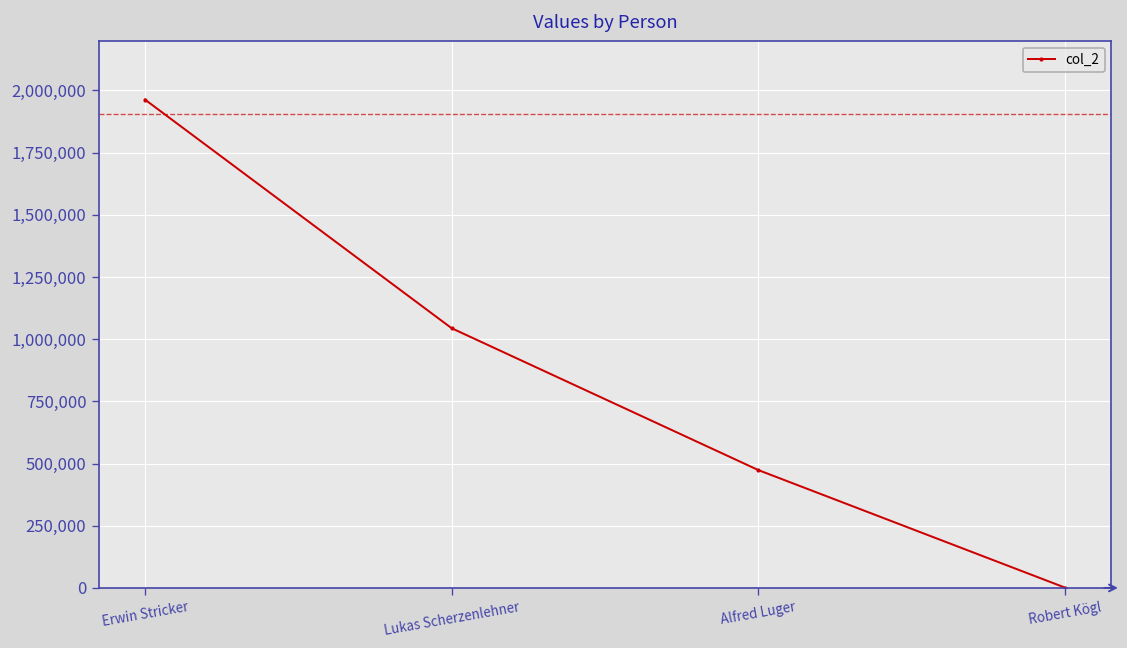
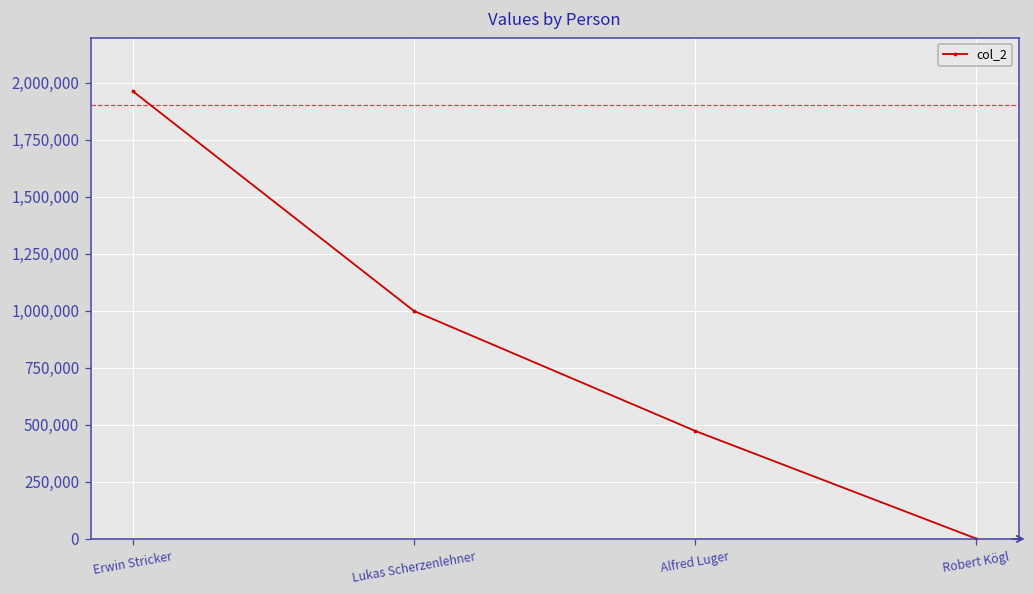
Lukas Scherzenlehner: 1,040,000 -> 1,000,000
